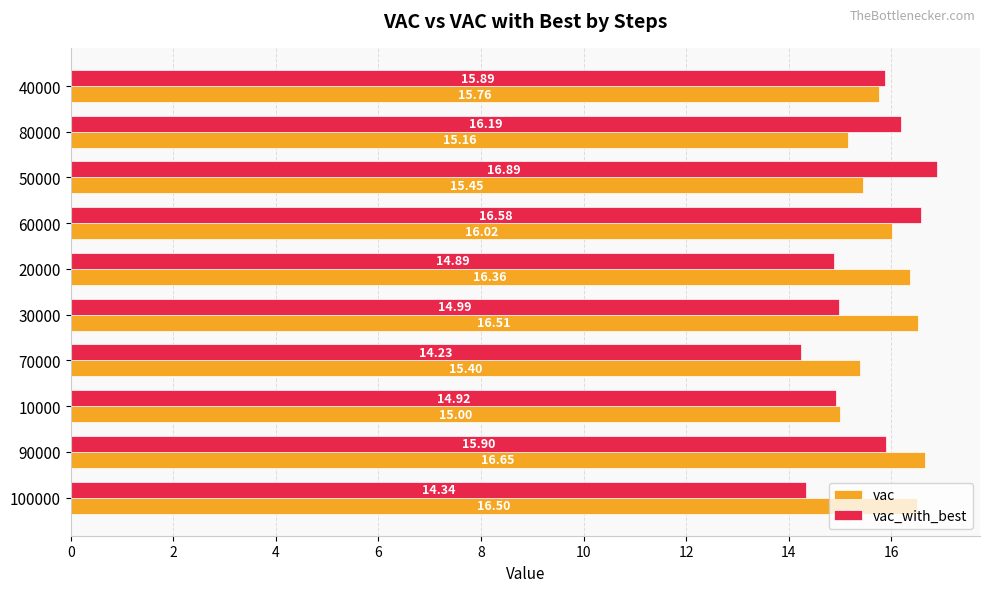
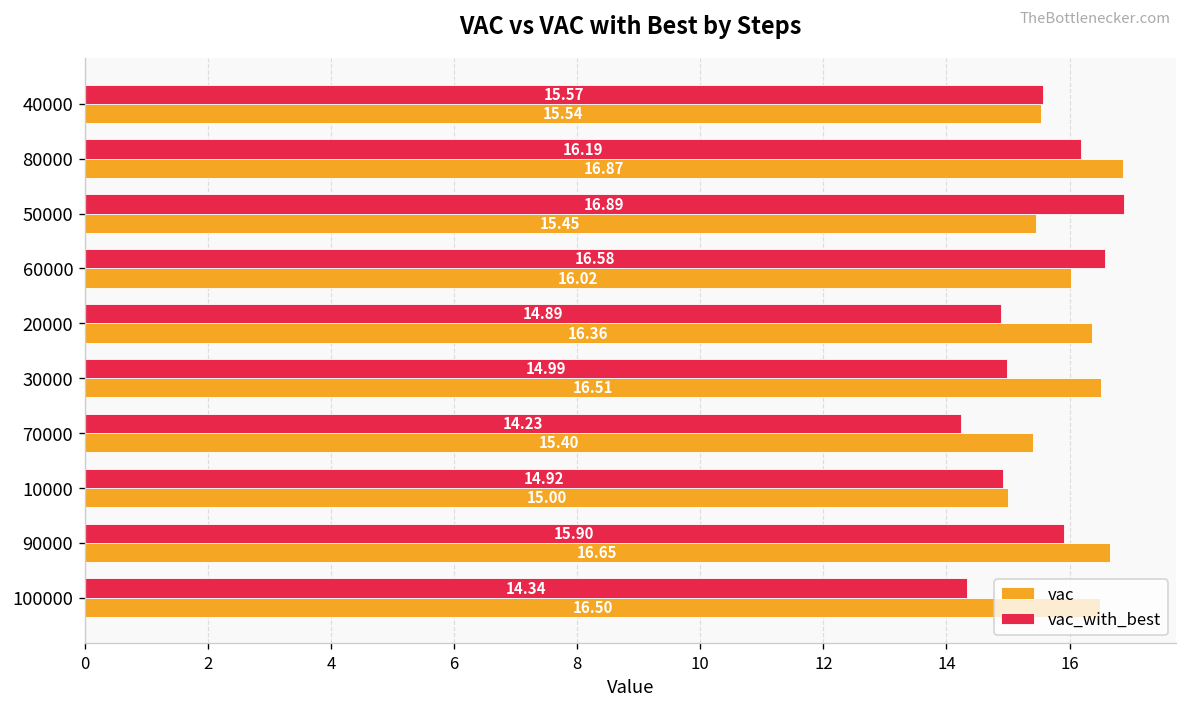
vac_with_best, 40000: 15.89 -> 15.57
vac, 40000: 15.76 -> 15.54
vac, 80000: 15.16 -> 16.87
